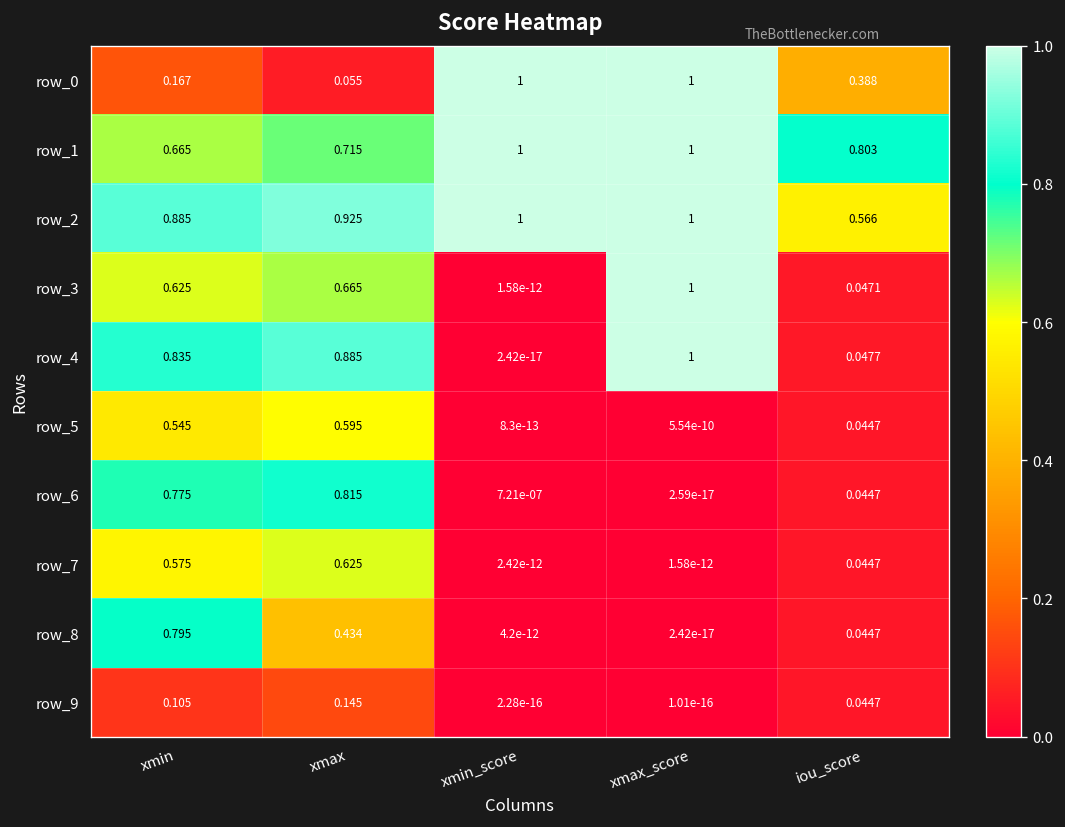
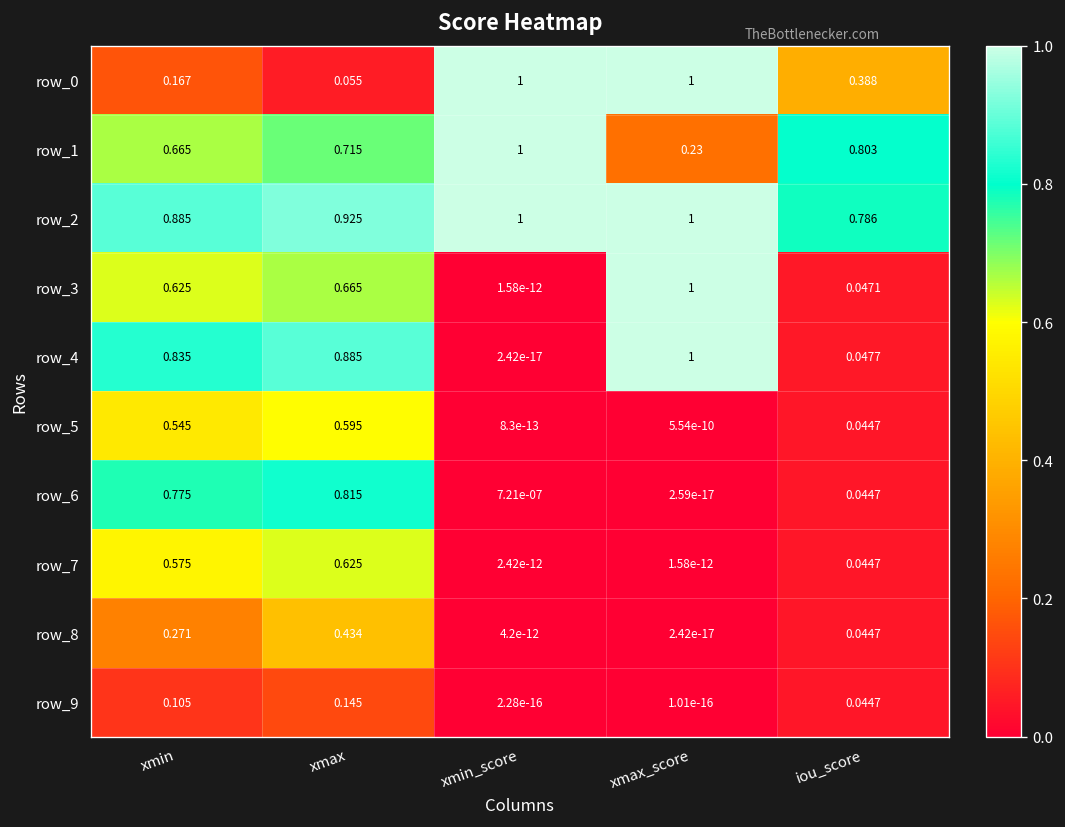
row_1, xmax_score: 1 -> 0.23
row_2, iou_score: 0.566 -> 0.786
row_8, xmin: 0.795 -> 0.271
